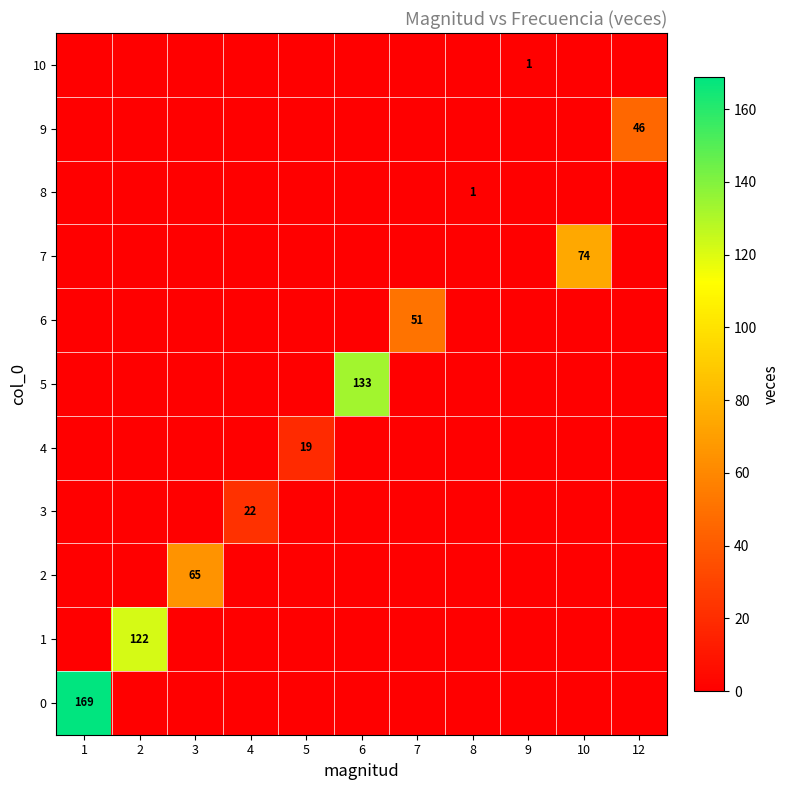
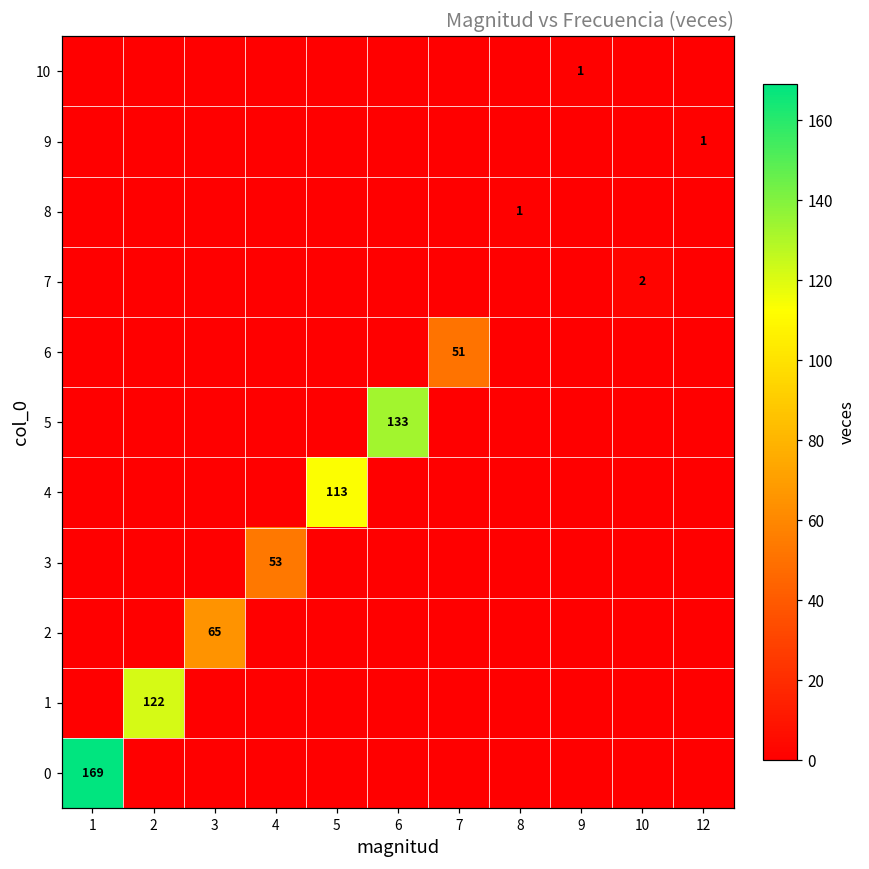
9, 12: 46 -> 1
7, 10: 74 -> 2
4, 5: 19 -> 113
3, 4: 22 -> 53
